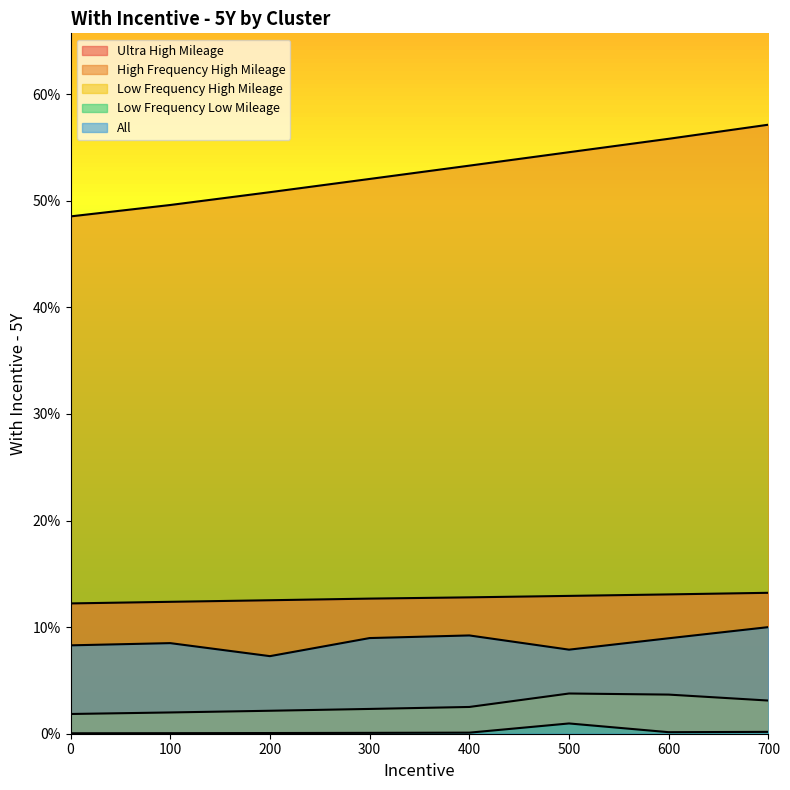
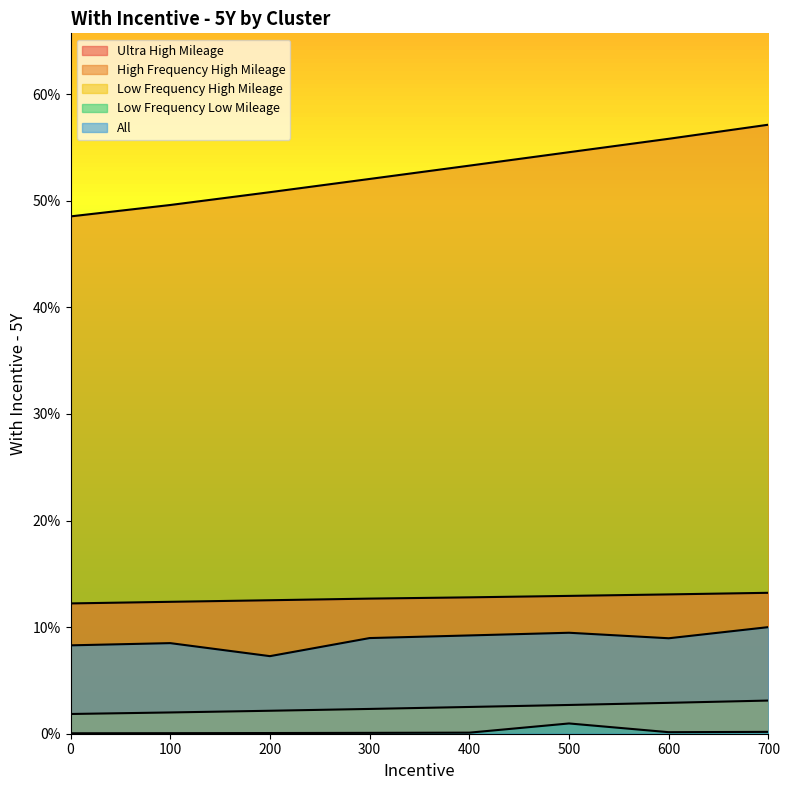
Low Frequency High Mileage, 500: 3.8% -> 2.7%
All, 500: 7.9% -> 9.5%
Low Frequency High Mileage, 600: 3.7% -> 2.9%
